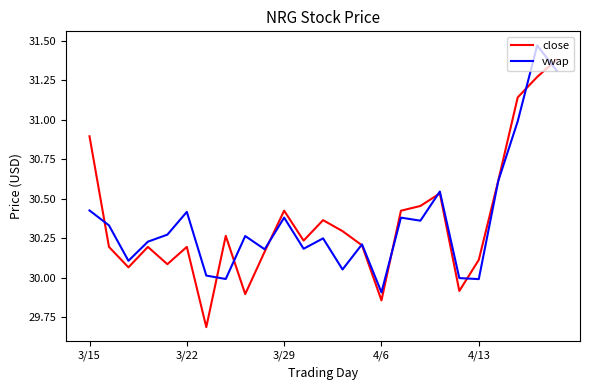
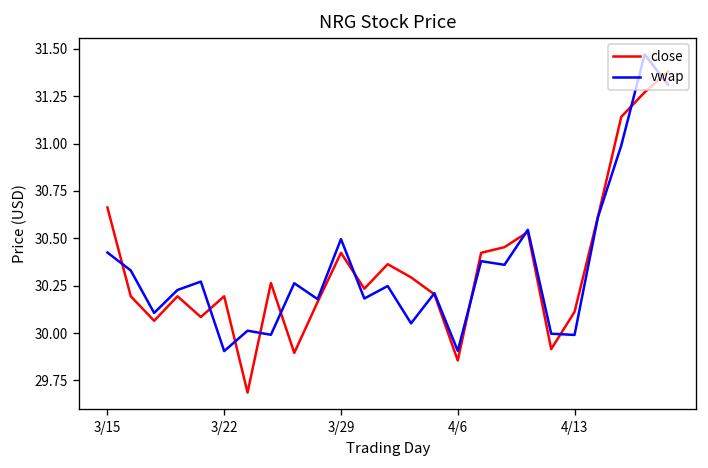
close, 3/15: 30.89 -> 30.66
vwap, 3/22: 30.42 -> 29.90
vwap, 3/29: 30.38 -> 30.50
